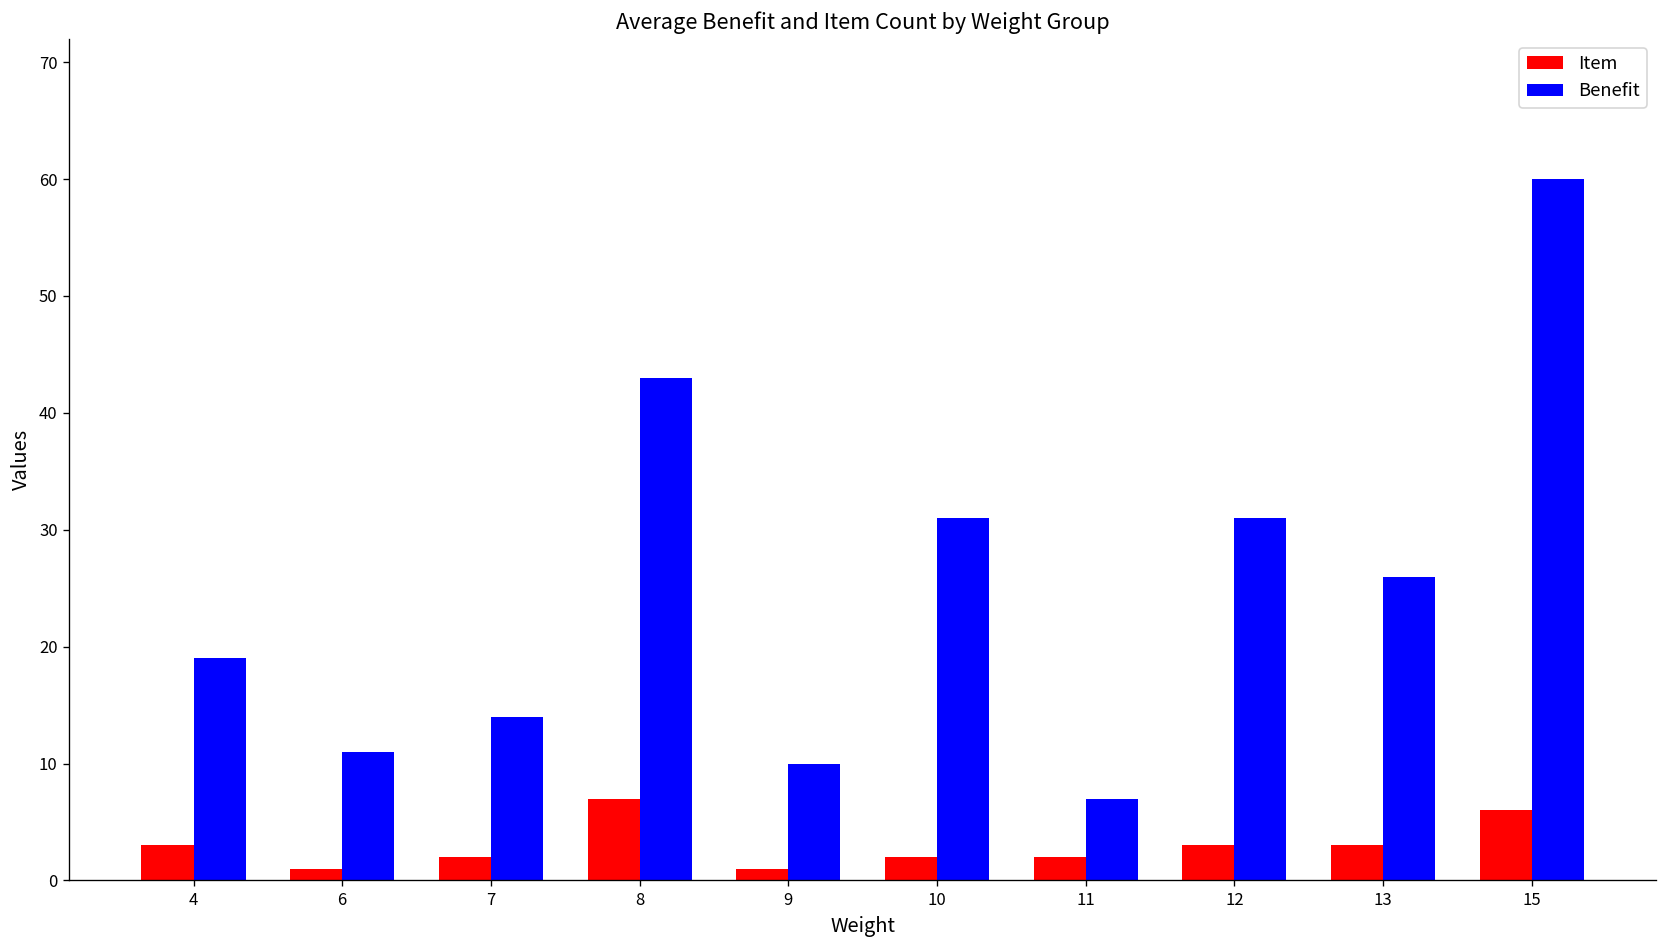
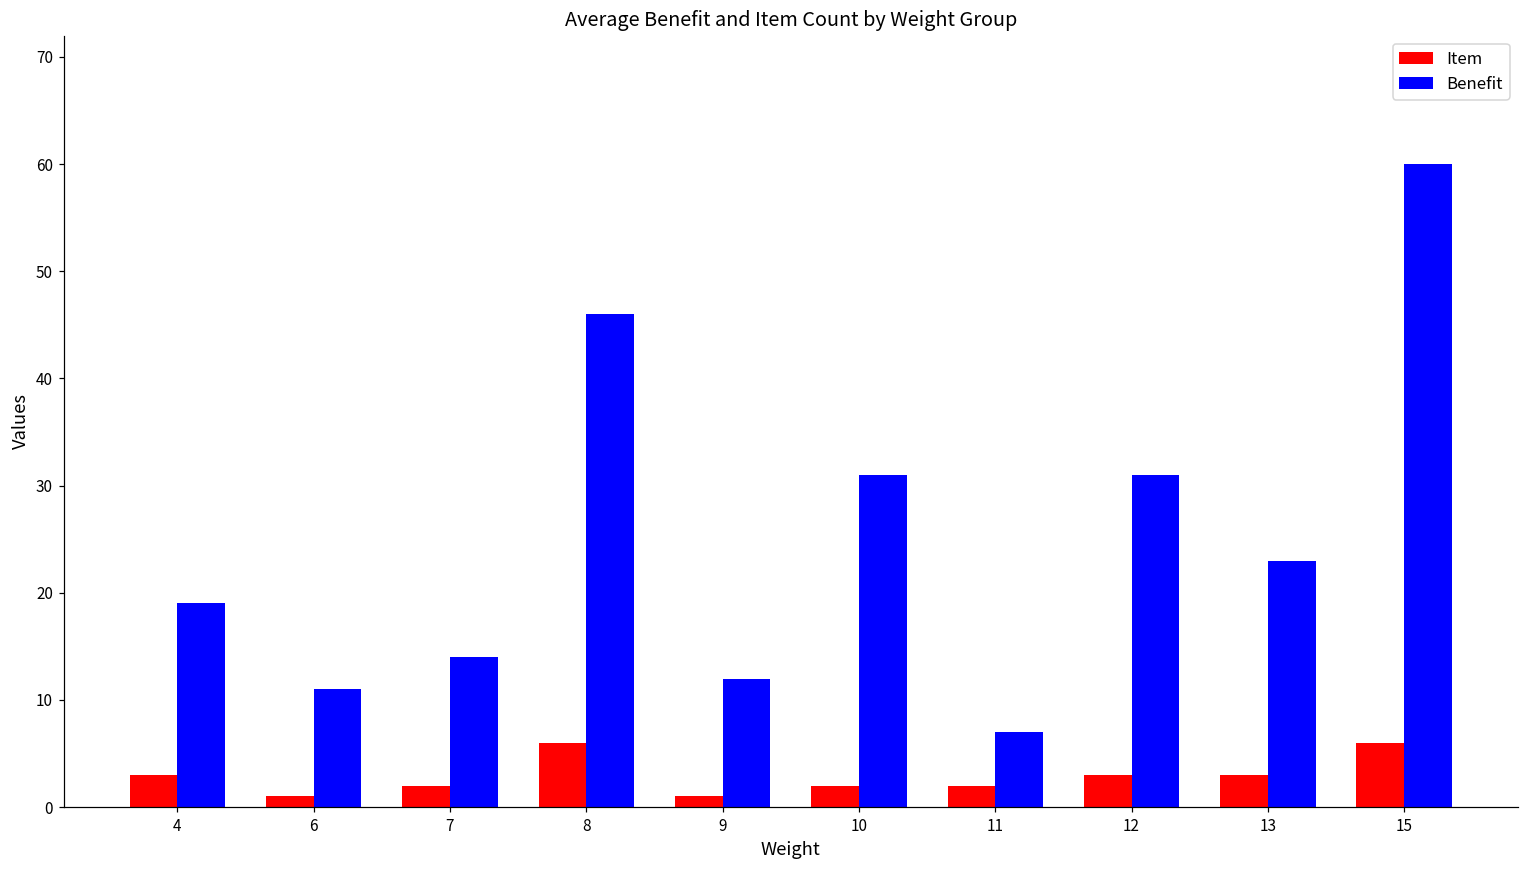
Item, 8: 7 -> 6
Benefit, 8: 43 -> 46
Benefit, 9: 10 -> 12
Benefit, 13: 26 -> 23
